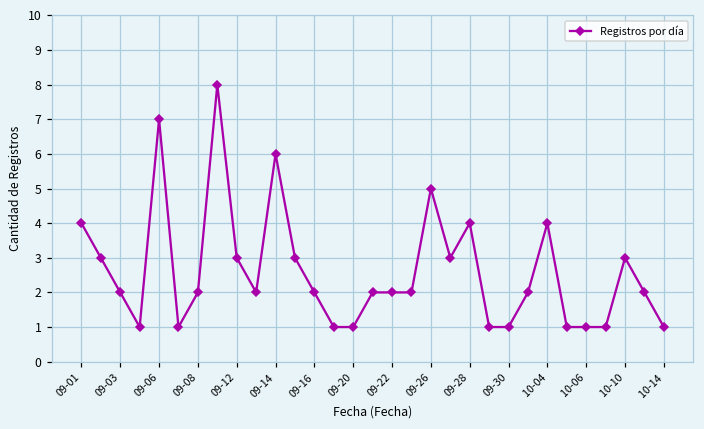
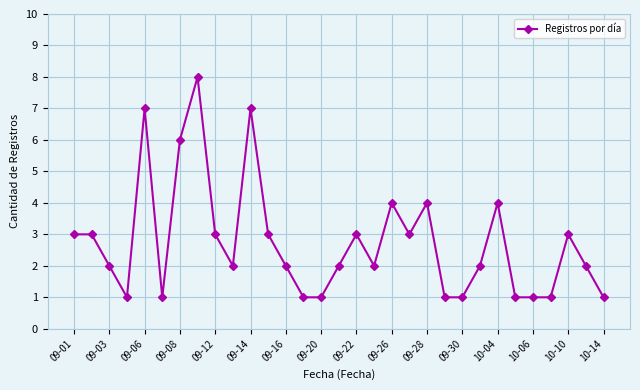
09-01: 4 -> 3
09-08: 2 -> 6
09-14: 6 -> 7
09-22: 2 -> 3
09-26: 5 -> 4
